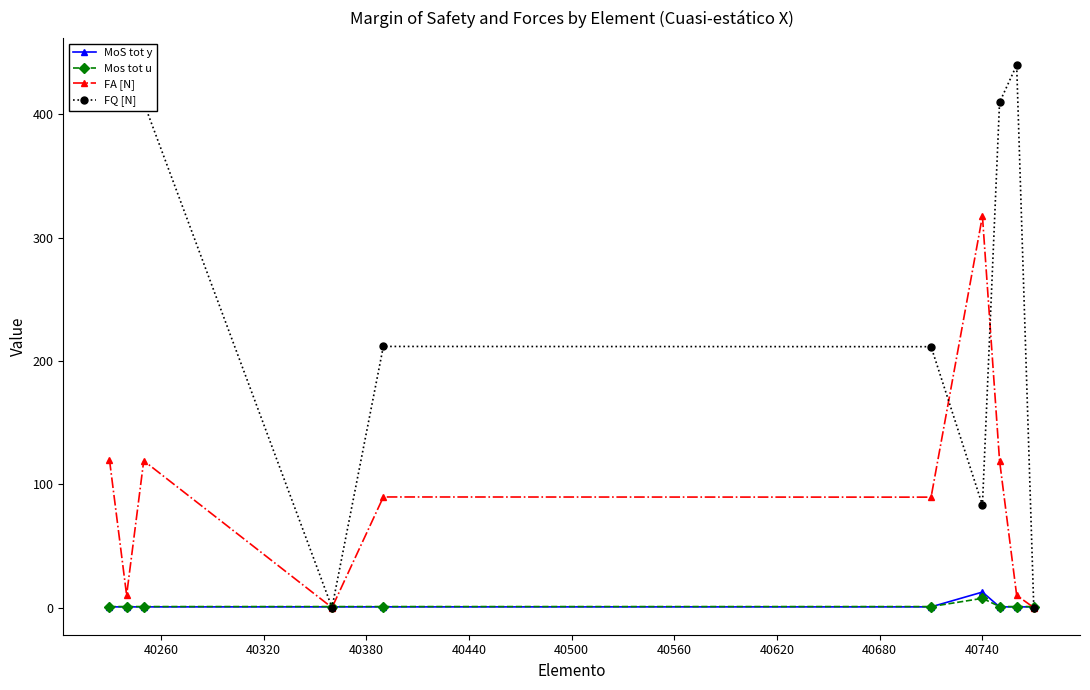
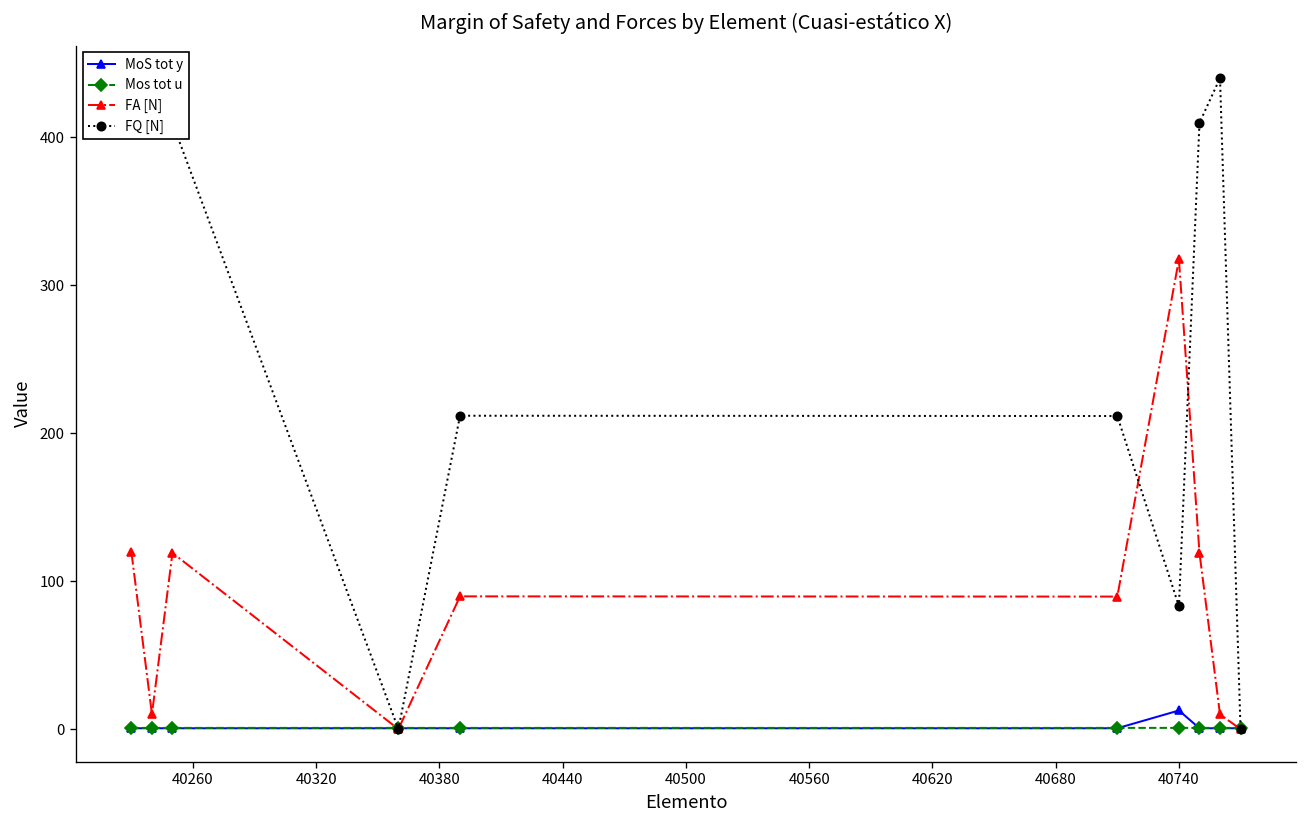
Mos tot u, 40740: 8 -> 1
